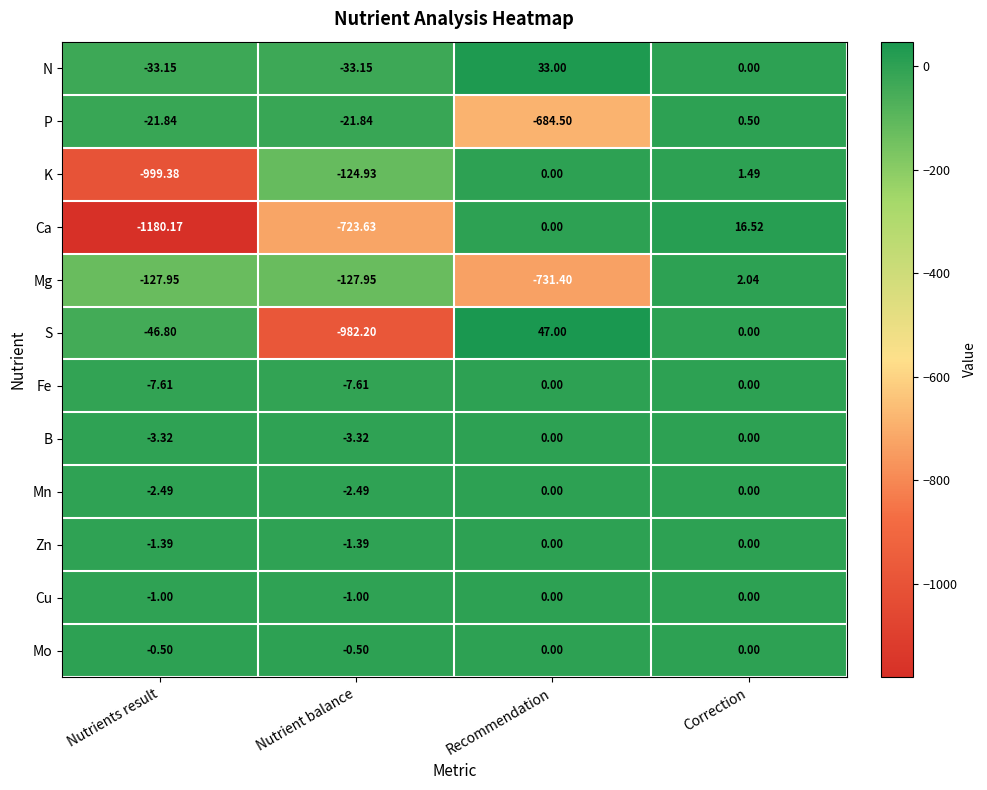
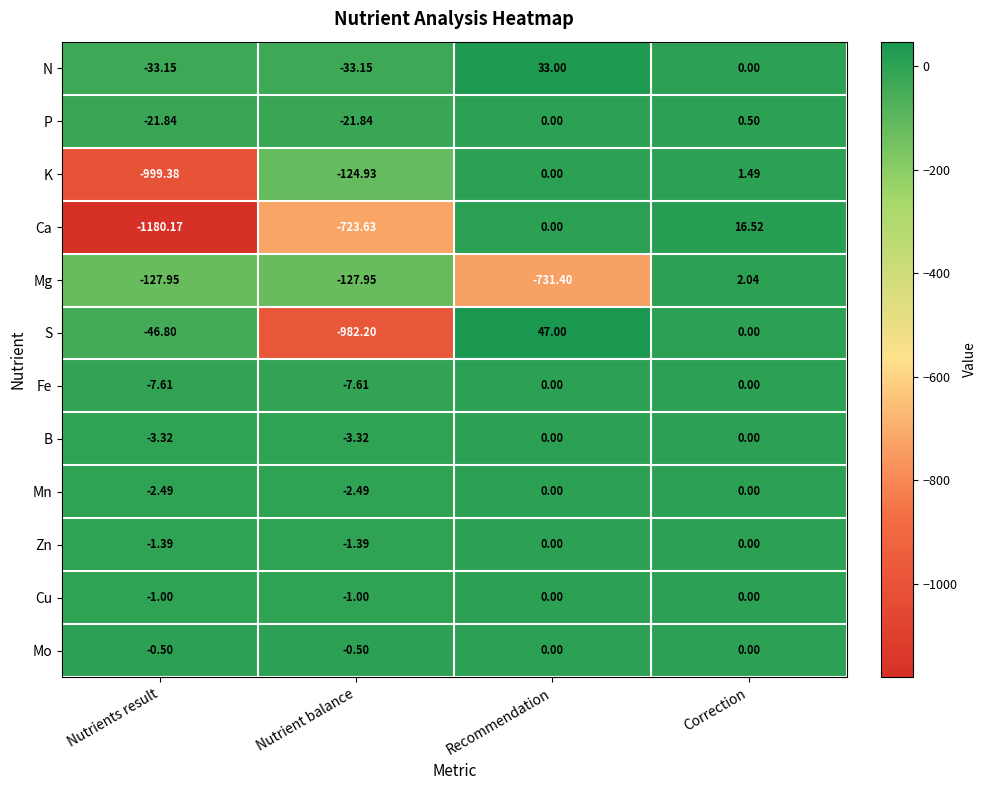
P, Recommendation: -684.50 -> 0.00
